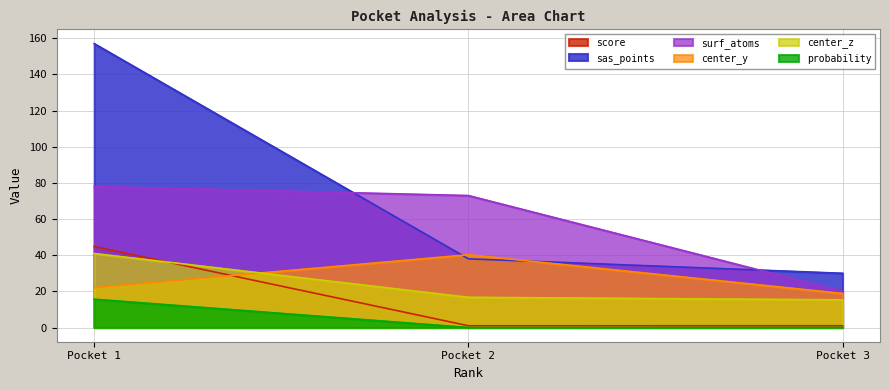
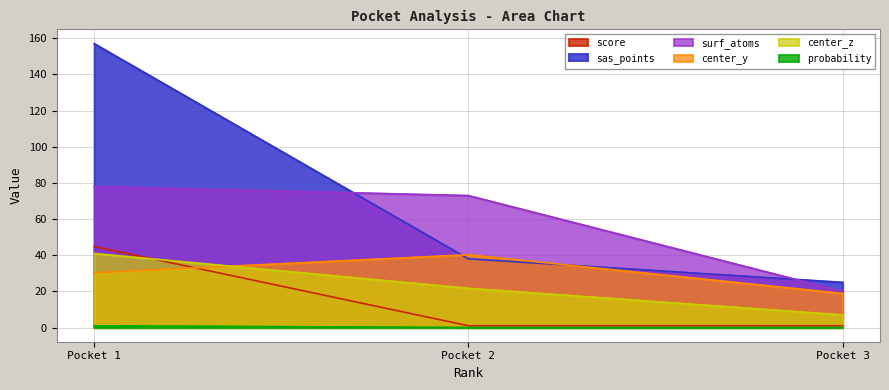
center_y, Pocket 1: 22 -> 30
probability, Pocket 1: 16 -> 1
center_z, Pocket 2: 17 -> 22
sas_points, Pocket 3: 30 -> 25
center_z, Pocket 3: 15 -> 7
